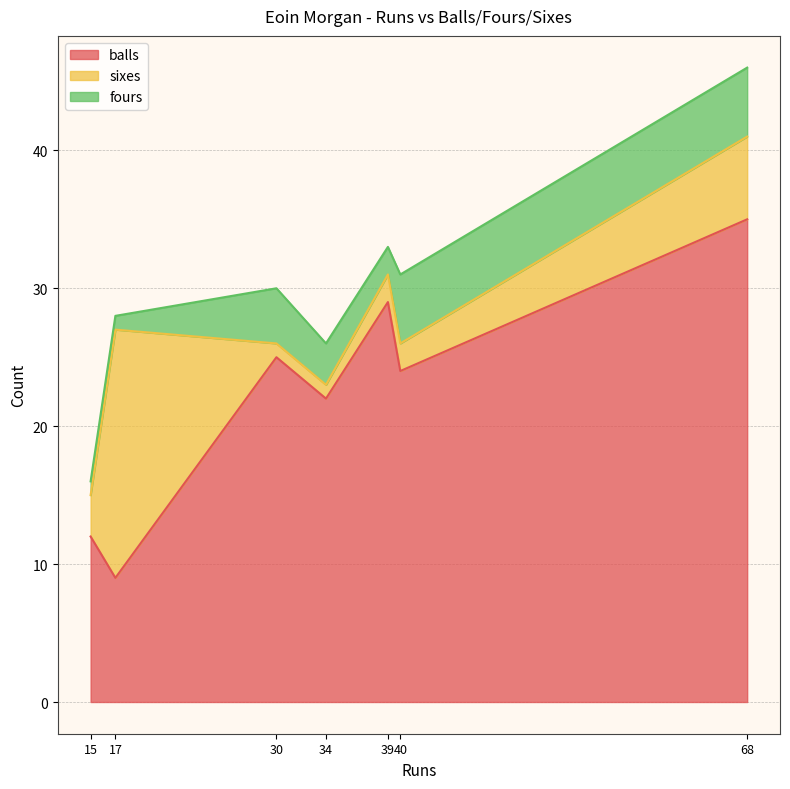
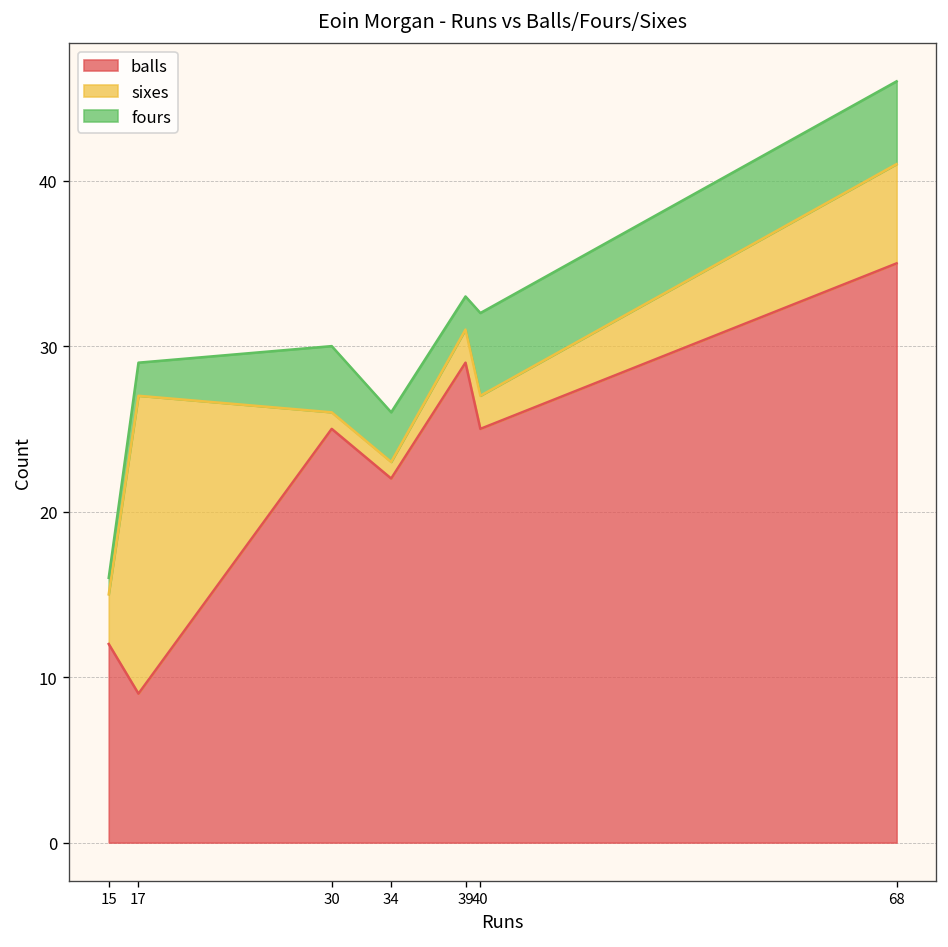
fours, 17: 1 -> 2
balls, 40: 24 -> 25
